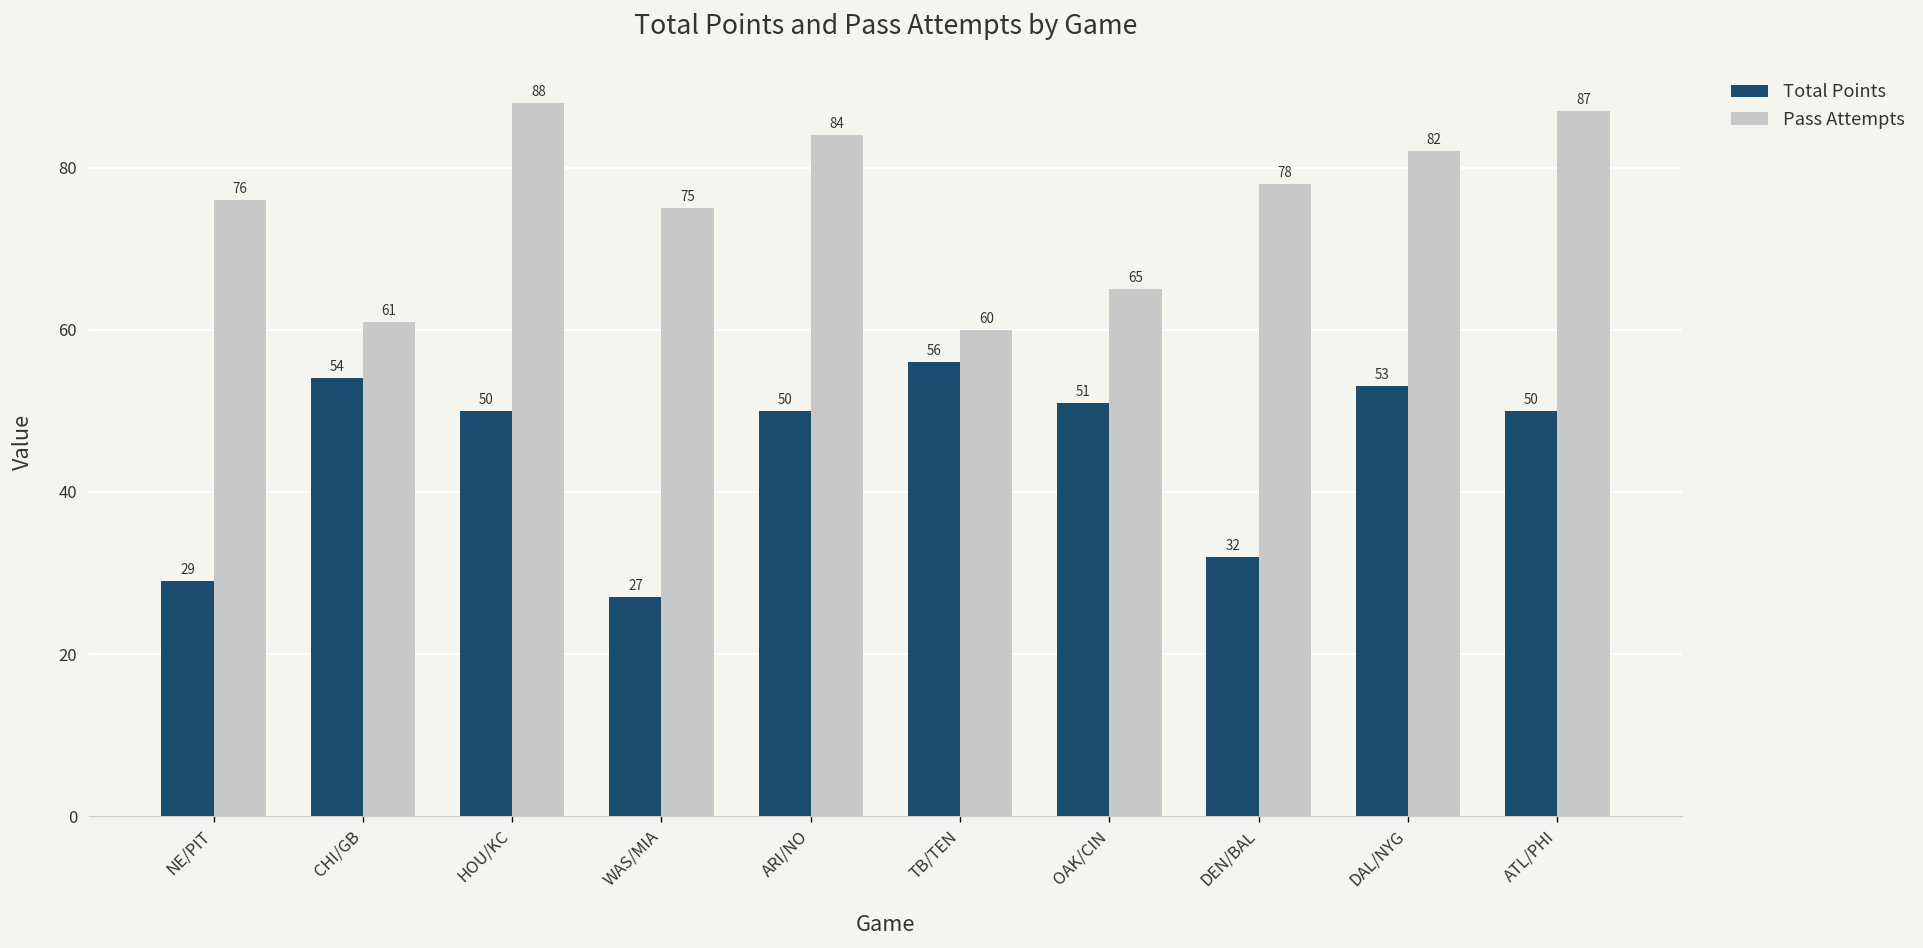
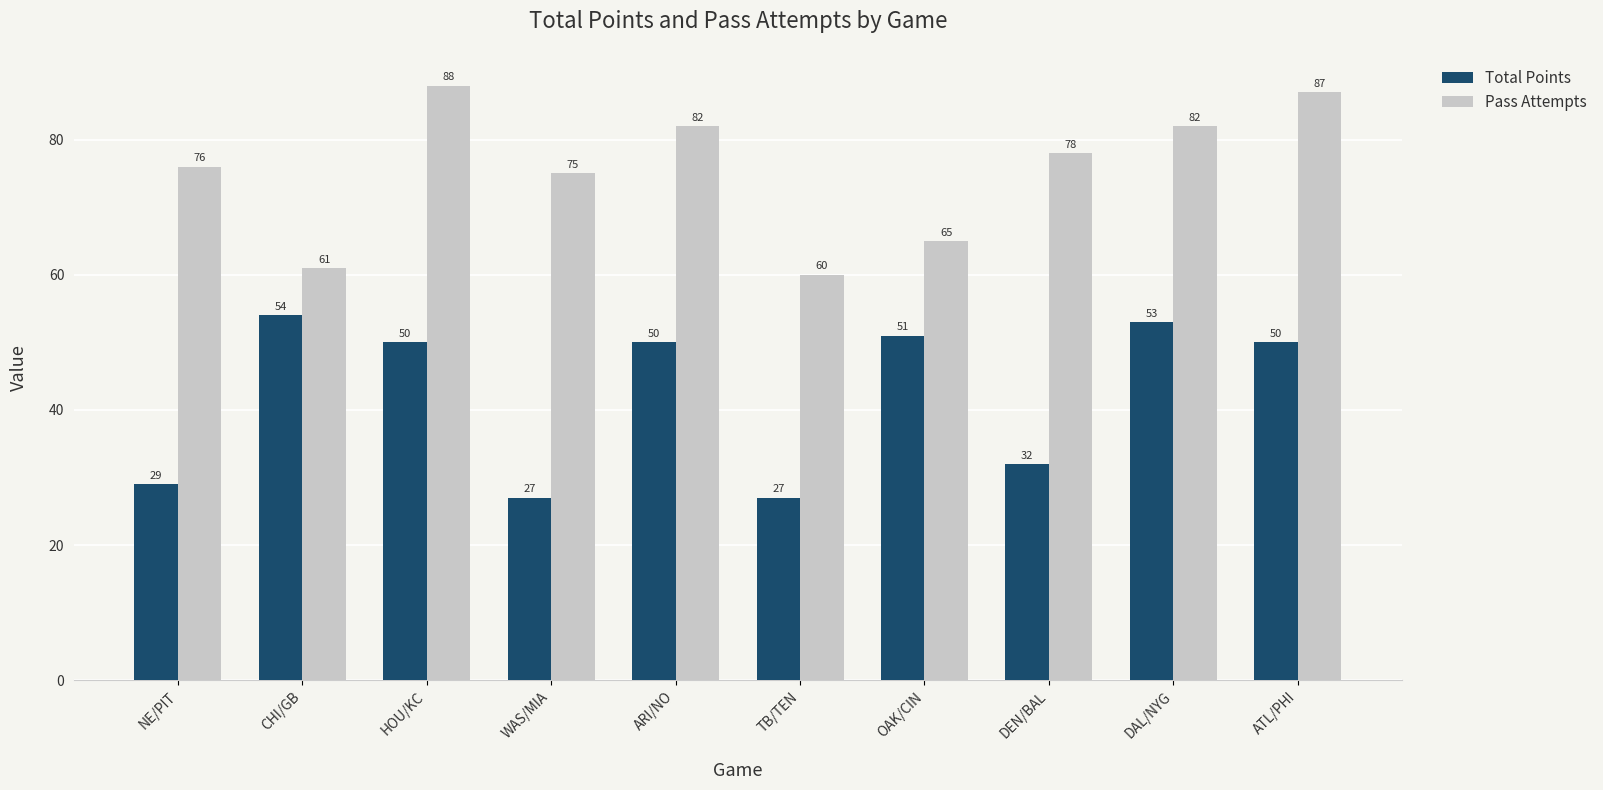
Pass Attempts, ARI/NO: 84 -> 82
Total Points, TB/TEN: 56 -> 27
